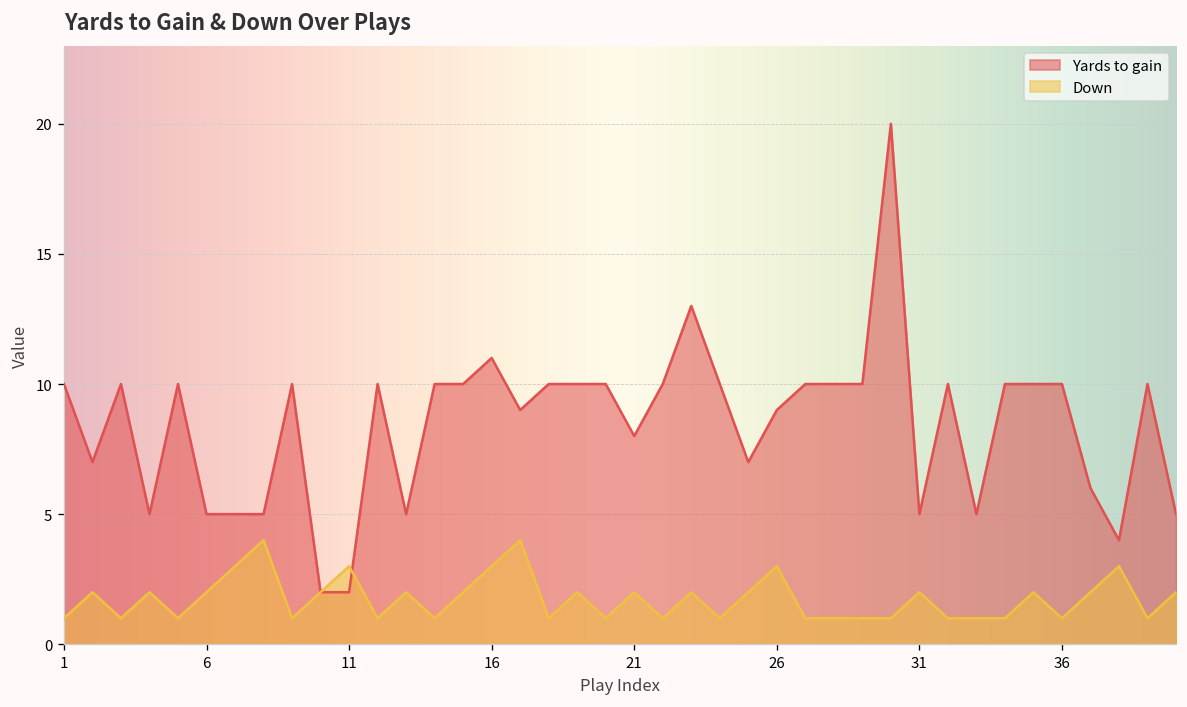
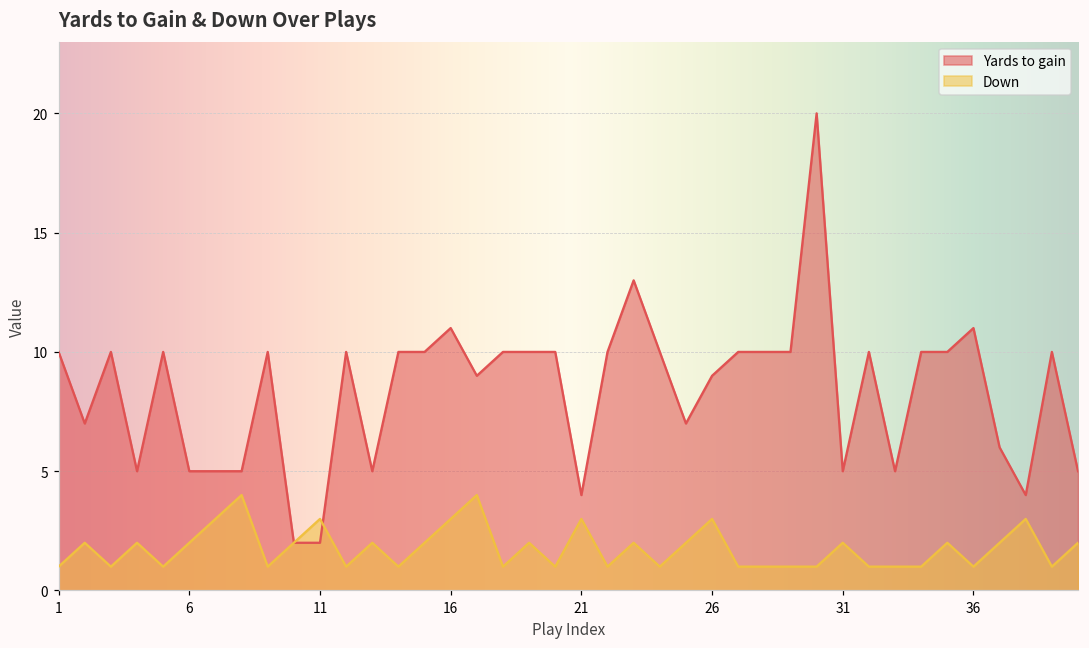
Yards to gain, 21: 8 -> 4
Down, 21: 2 -> 3
Yards to gain, 36: 10 -> 11
